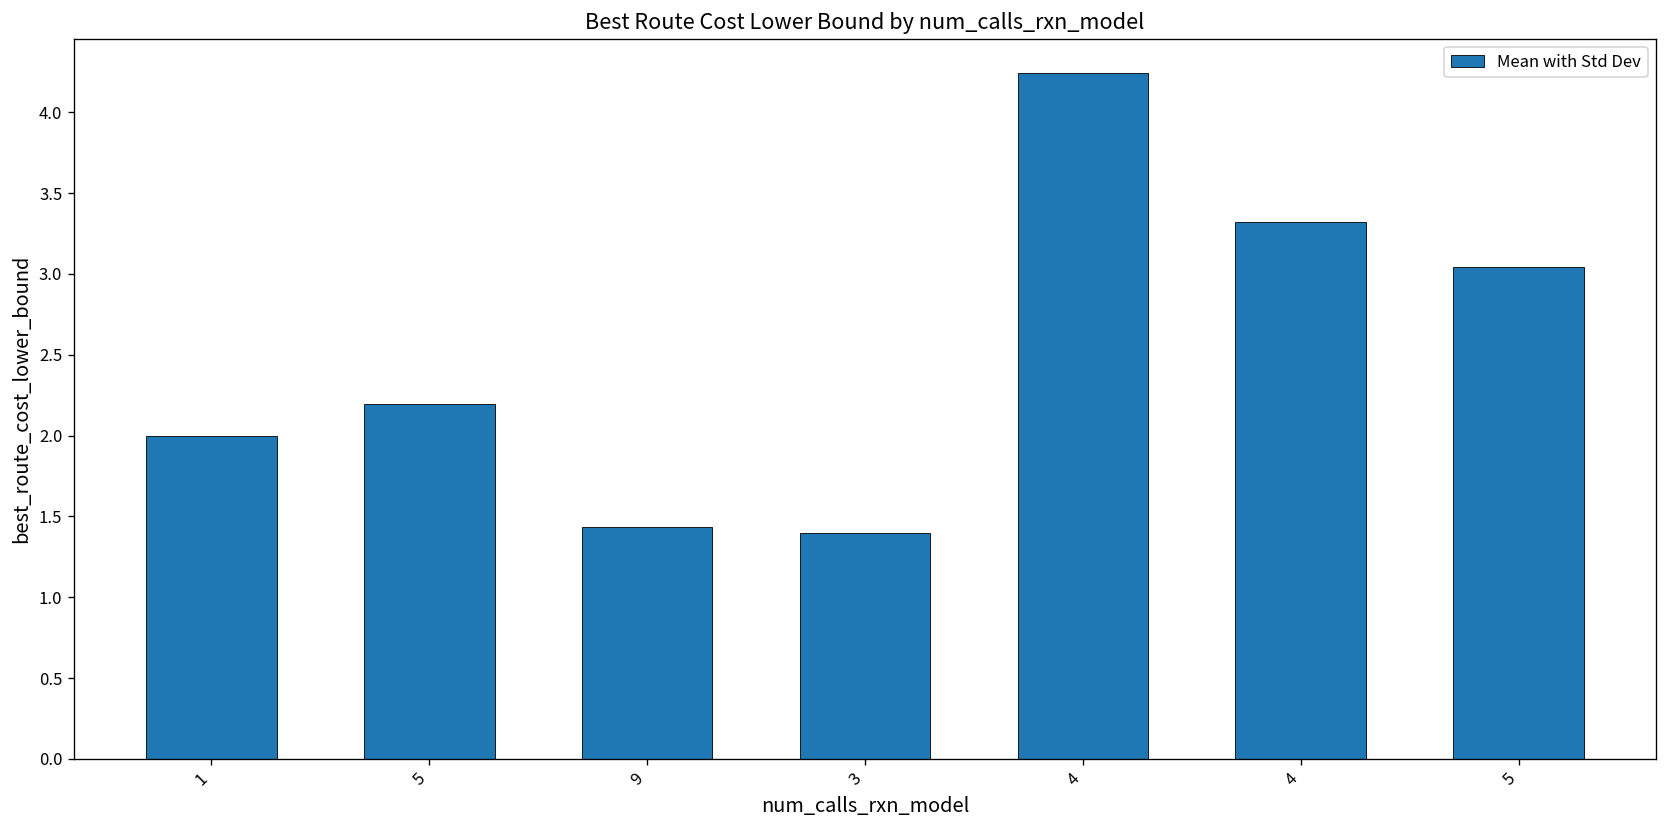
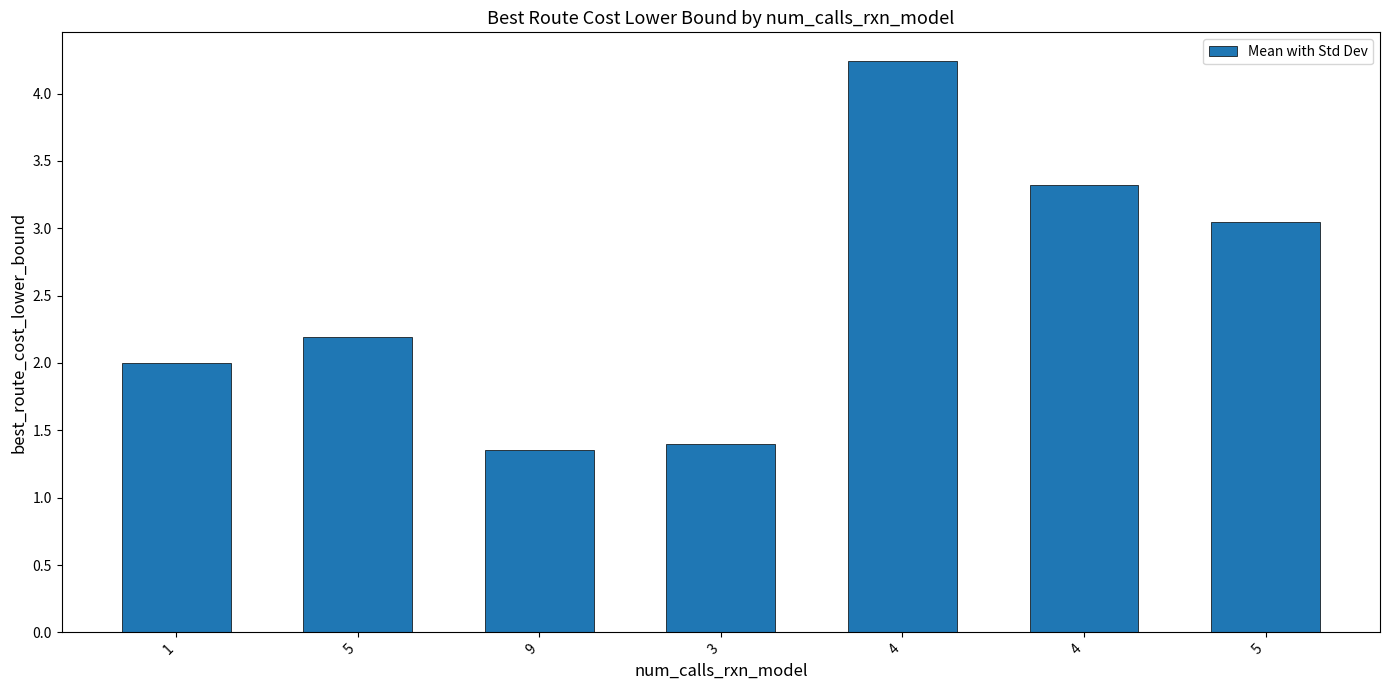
9: 1.43 -> 1.35
